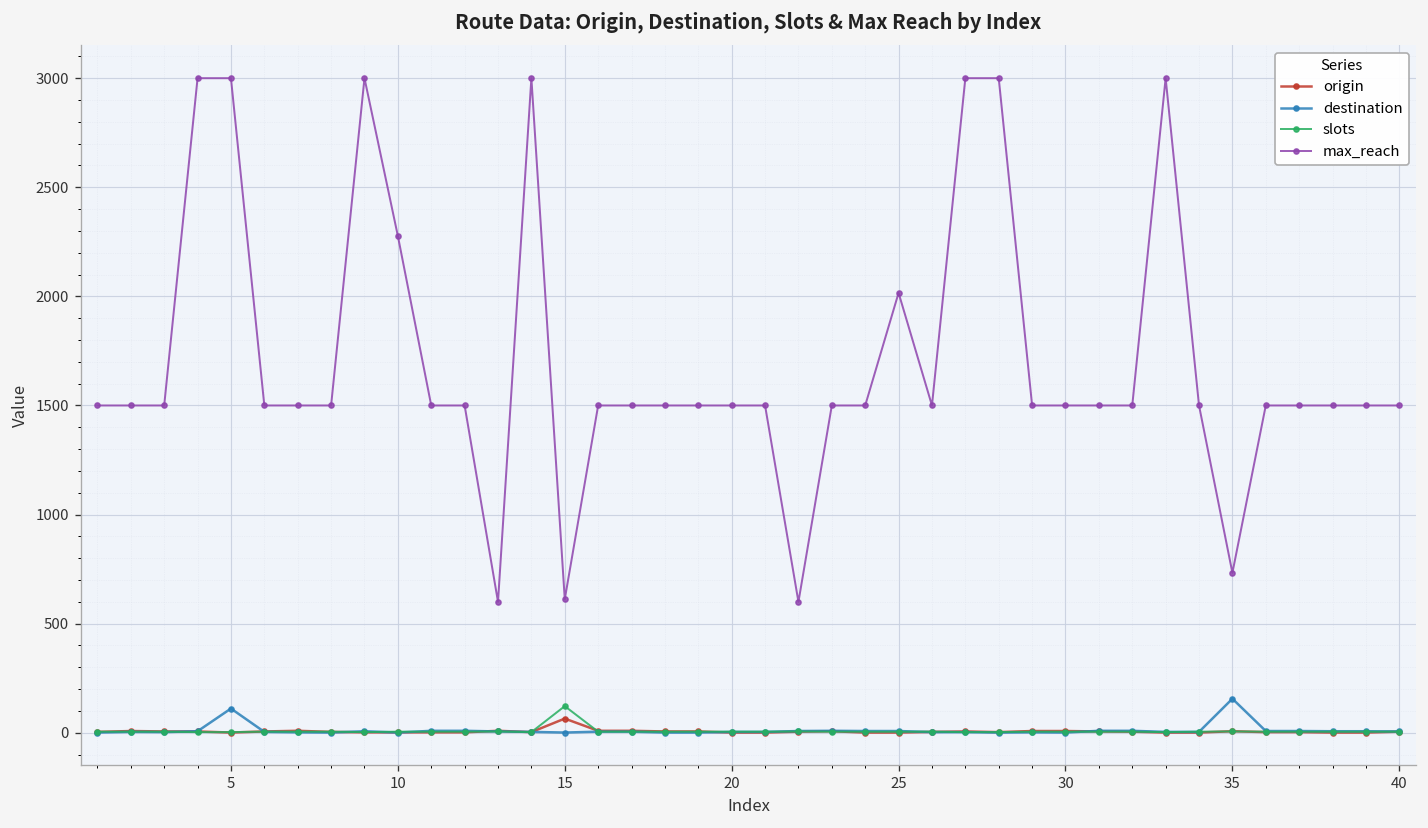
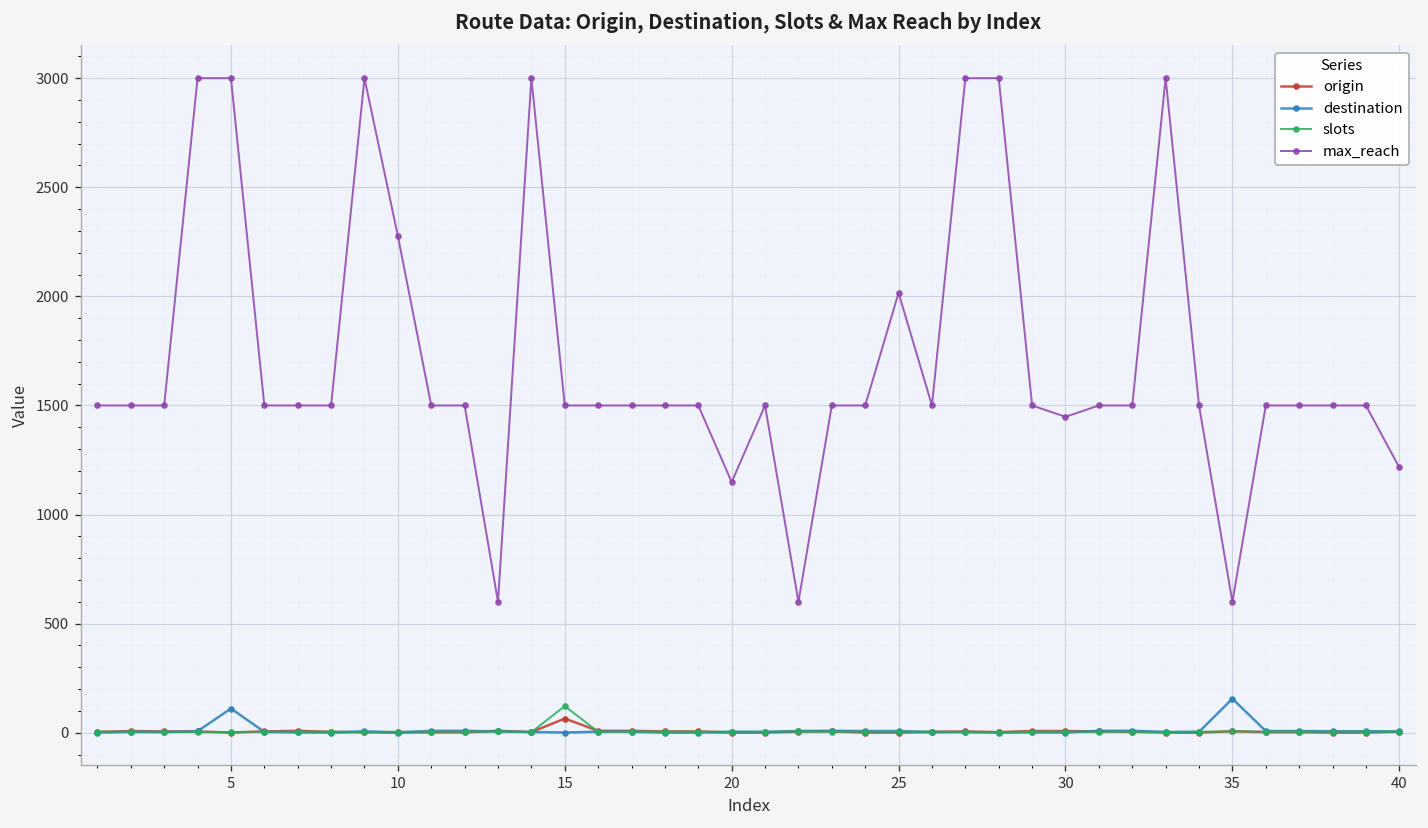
max_reach, 15: 610 -> 1500
max_reach, 20: 1500 -> 1150
max_reach, 30: 1500 -> 1450
max_reach, 35: 730 -> 600
max_reach, 40: 1500 -> 1220
